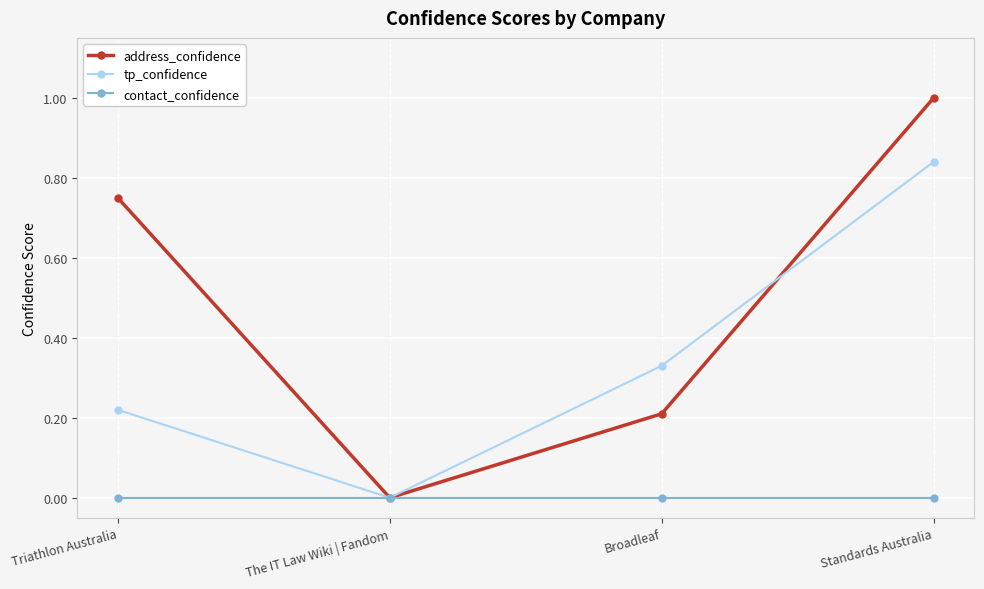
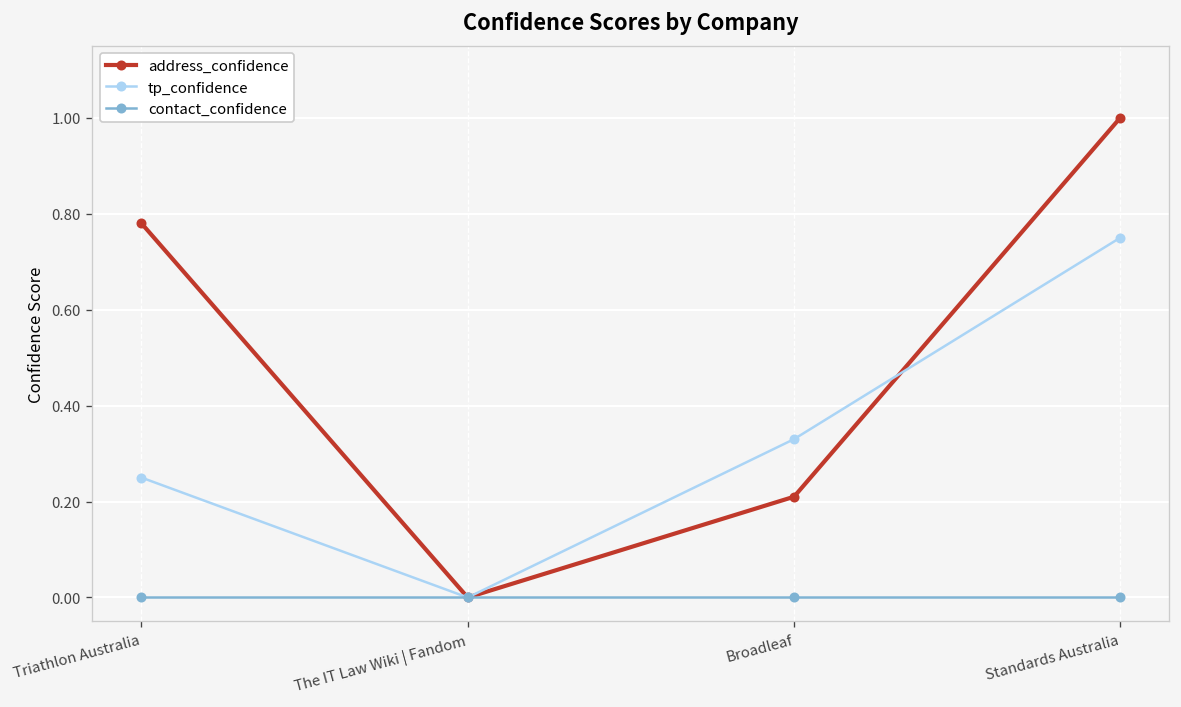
address_confidence, Triathlon Australia: 0.75 -> 0.78
tp_confidence, Triathlon Australia: 0.22 -> 0.25
tp_confidence, Standards Australia: 0.84 -> 0.75
